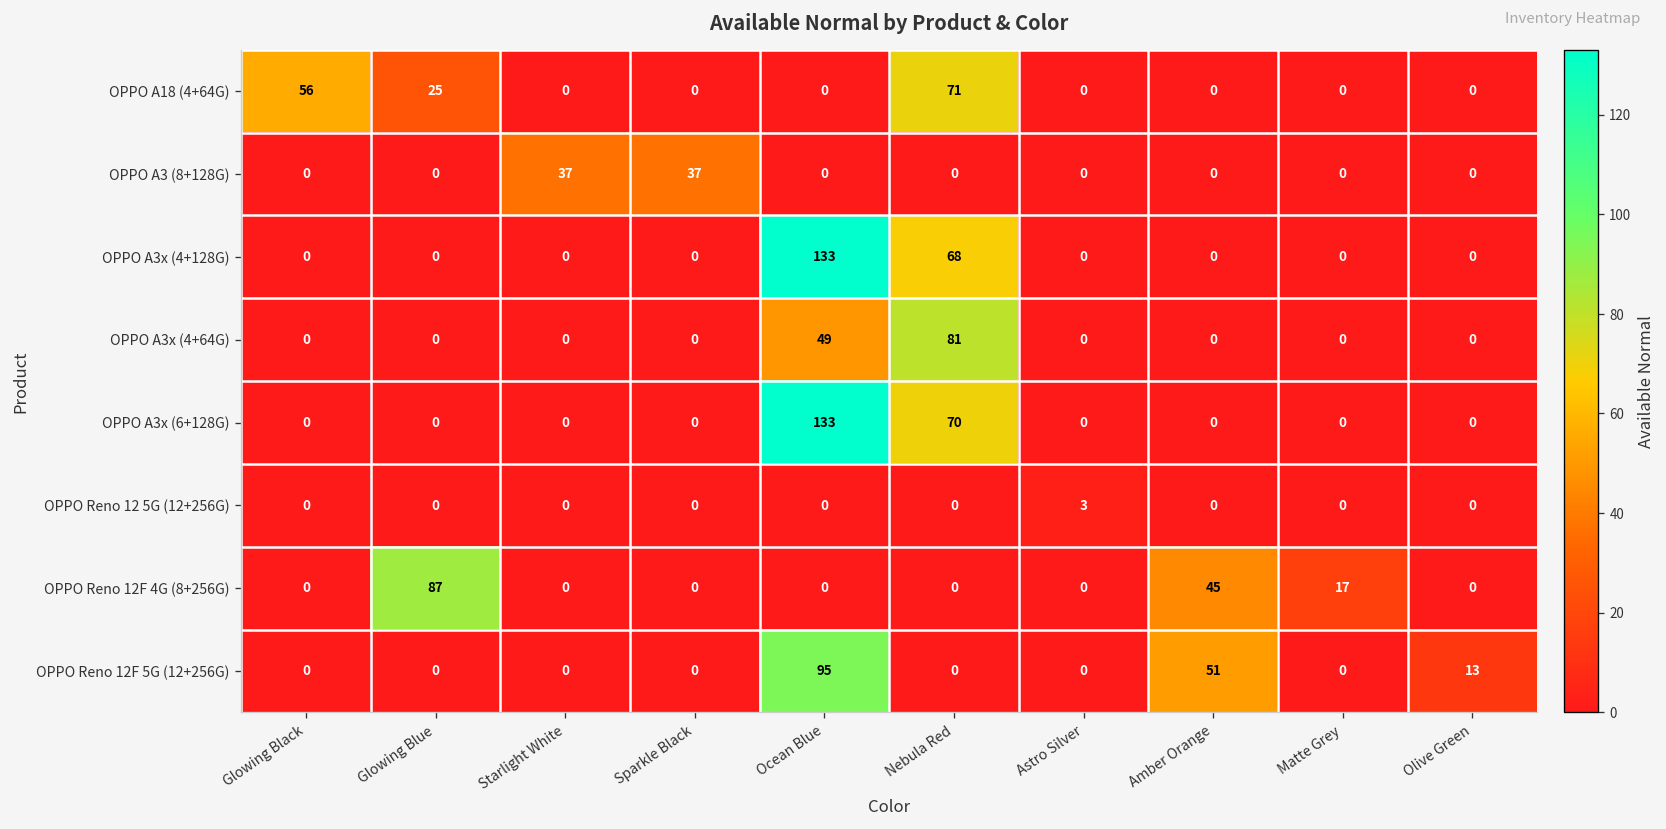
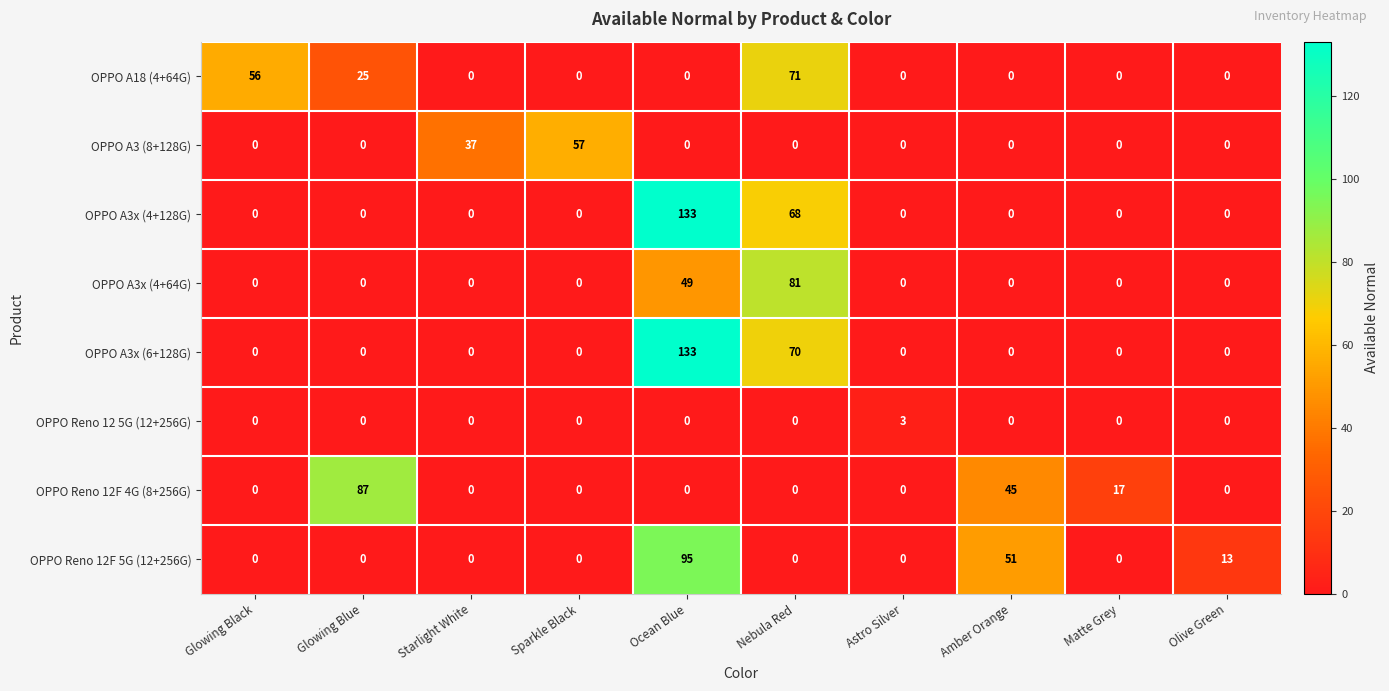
OPPO A3 (8+128G), Sparkle Black: 37 -> 57
